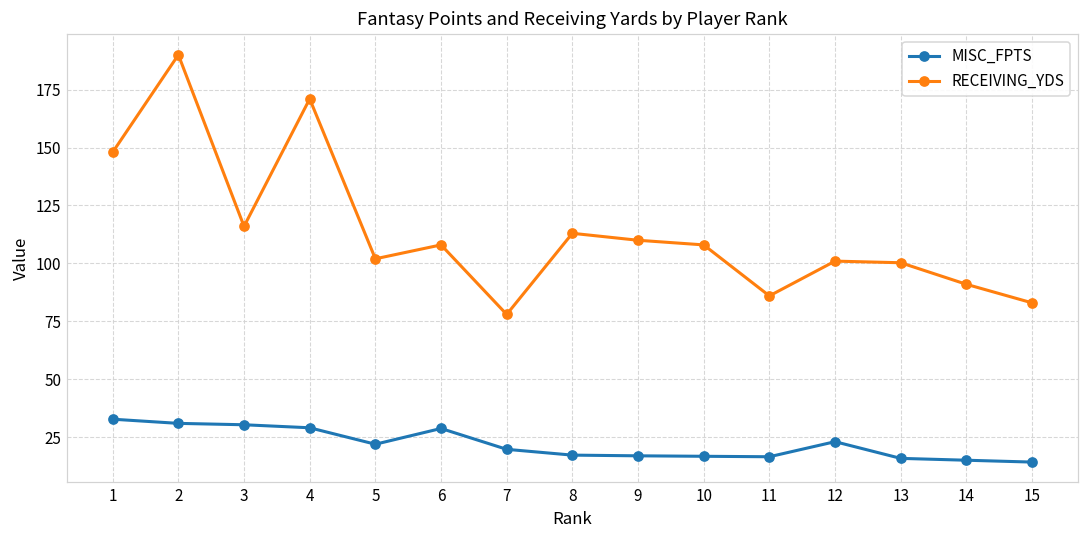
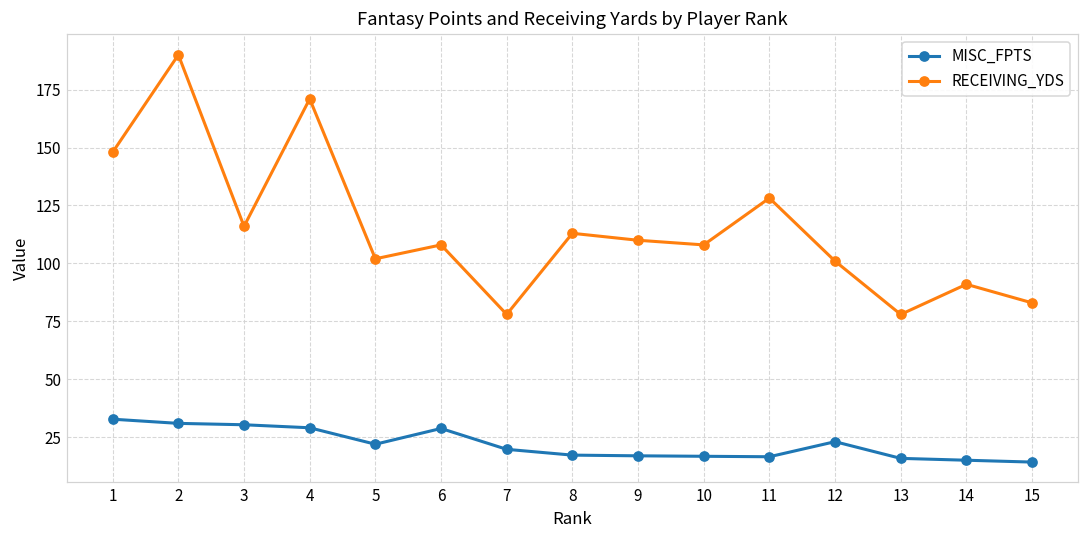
RECEIVING_YDS, 11: 86 -> 128
RECEIVING_YDS, 13: 100 -> 78
